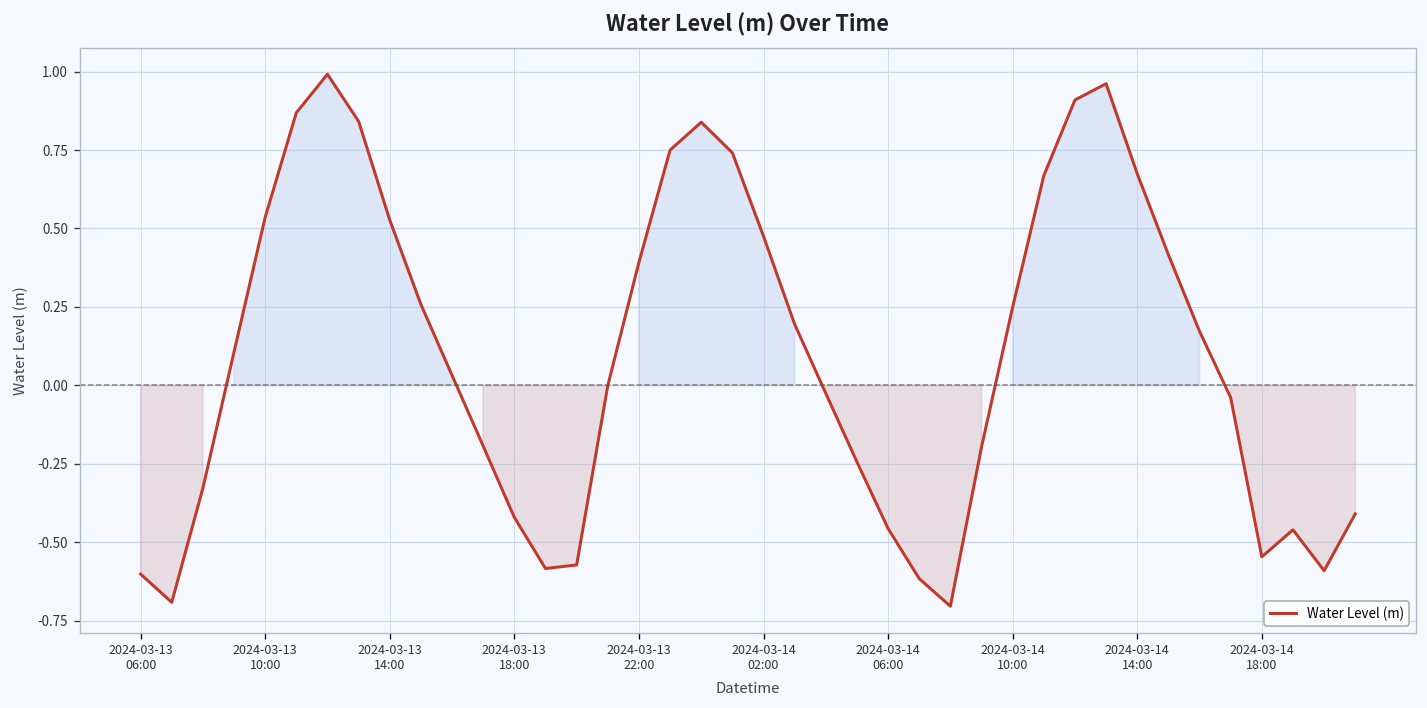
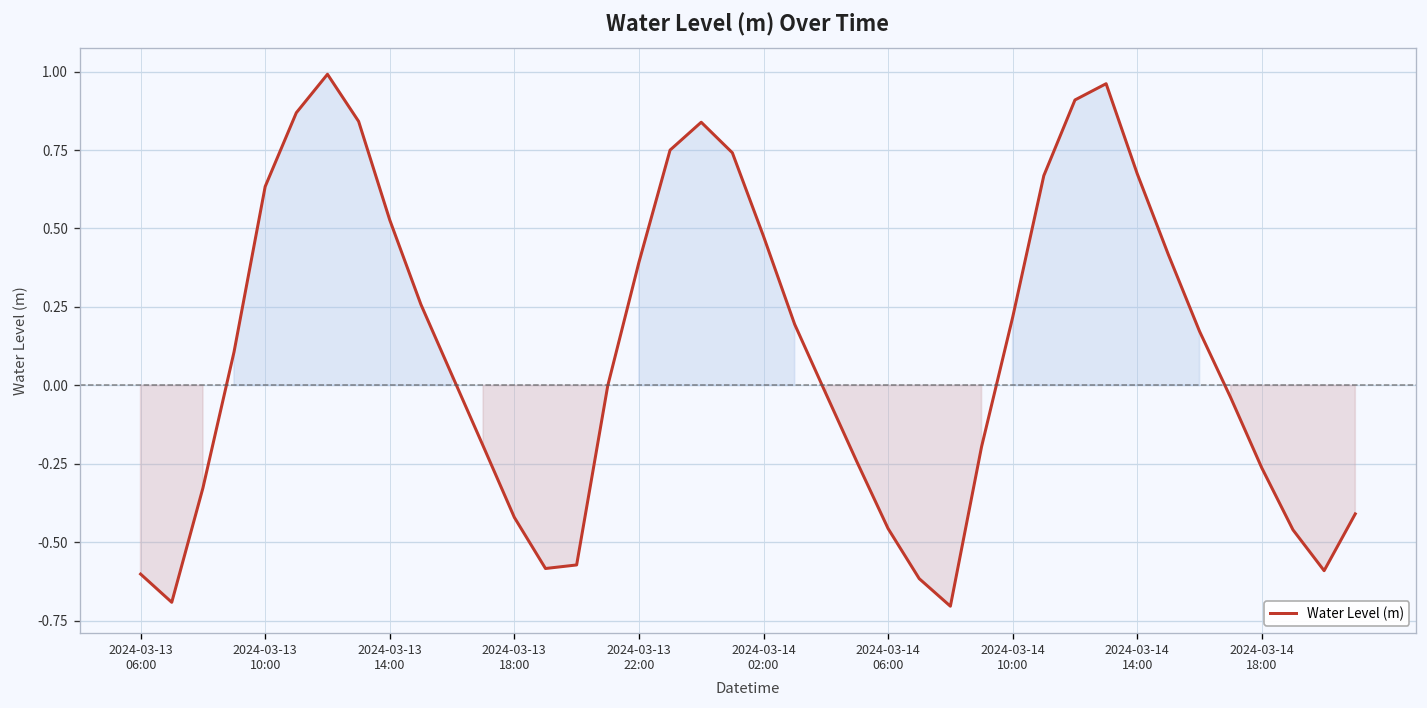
2024-03-13 10:00: 0.54 -> 0.63
2024-03-14 10:00: 0.25 -> 0.22
2024-03-14 18:00: -0.55 -> -0.26
